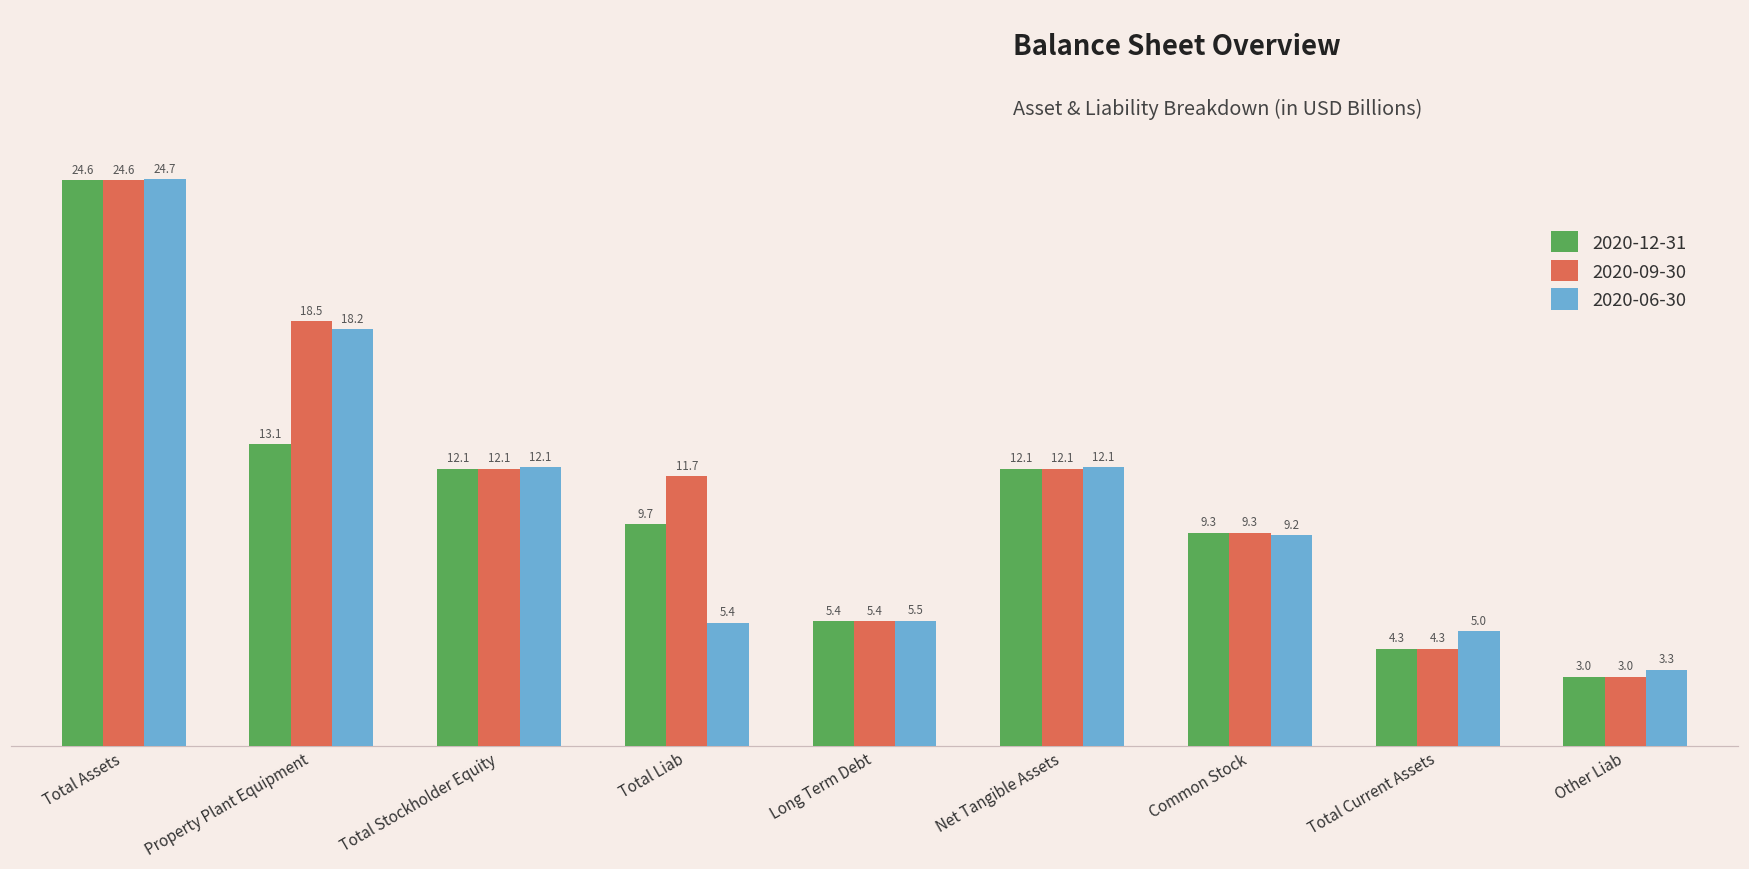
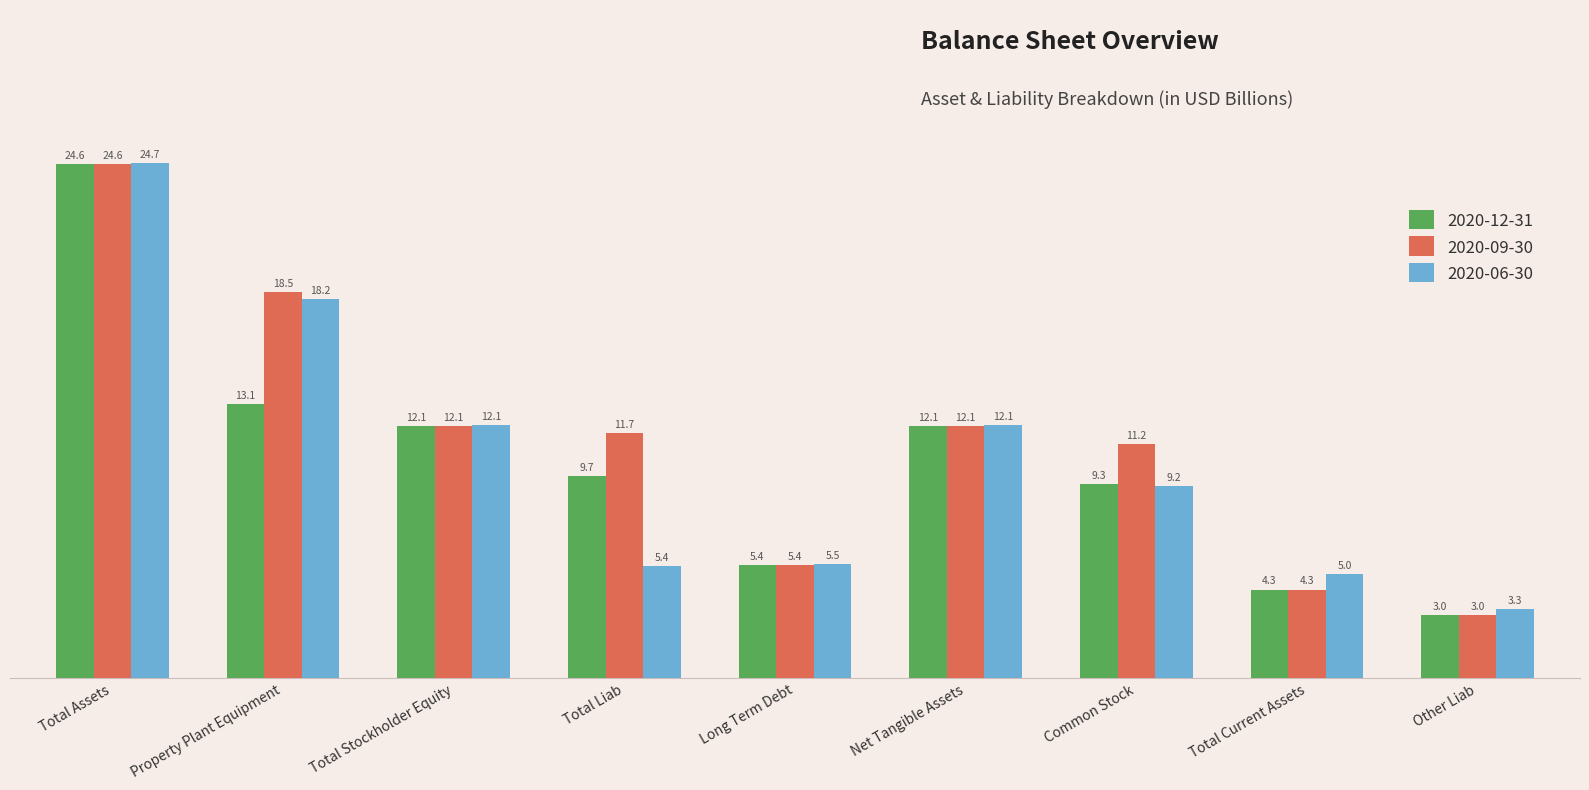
2020-09-30, Common Stock: 9.3 -> 11.2
